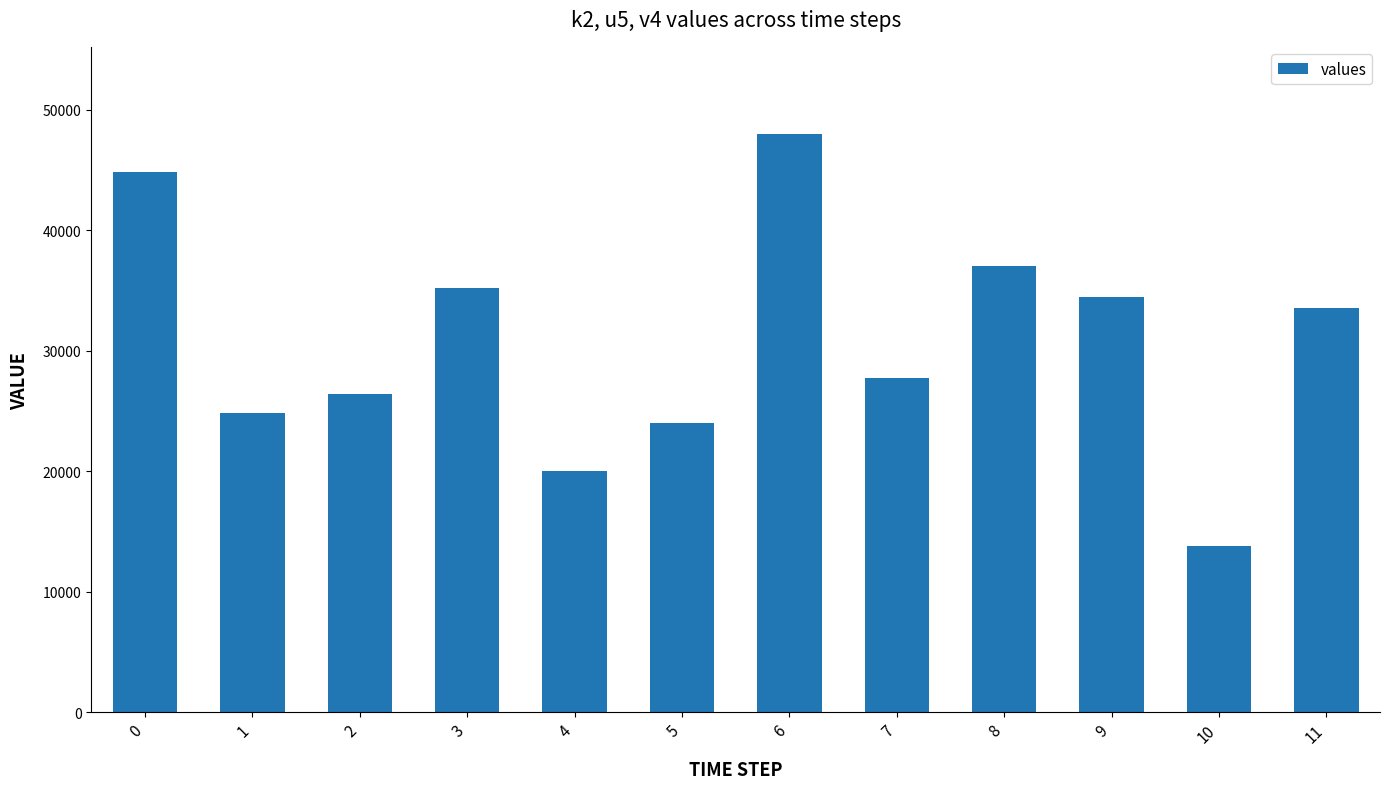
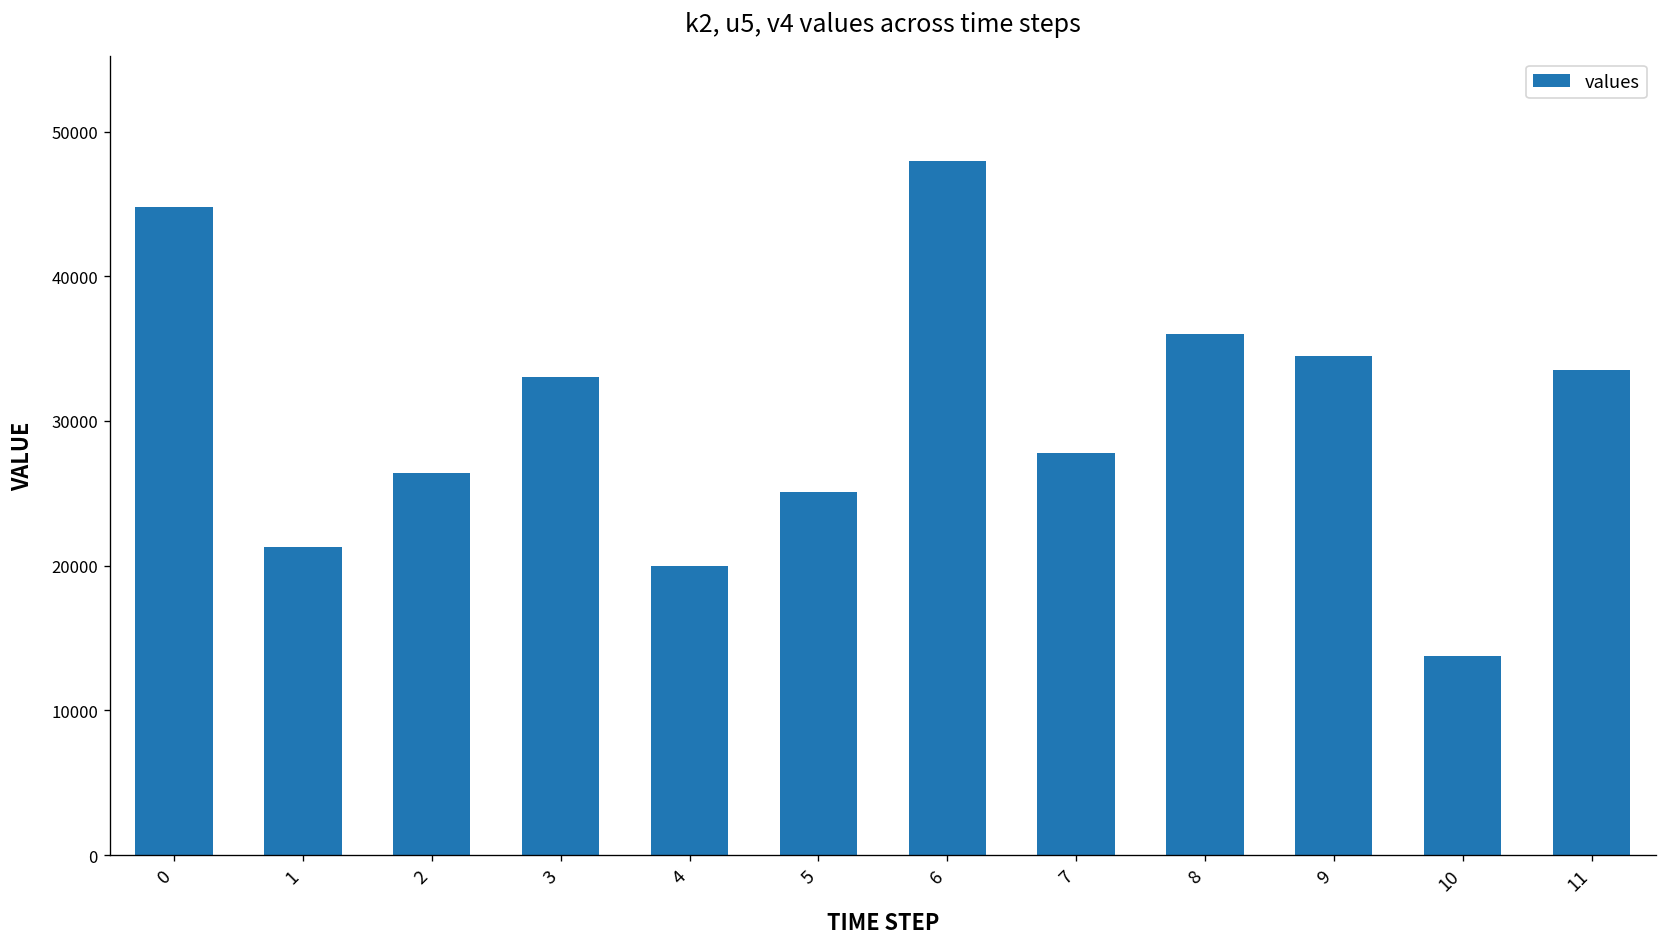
1: 24800 -> 21300
3: 35200 -> 33000
5: 24000 -> 25100
8: 37000 -> 36000
